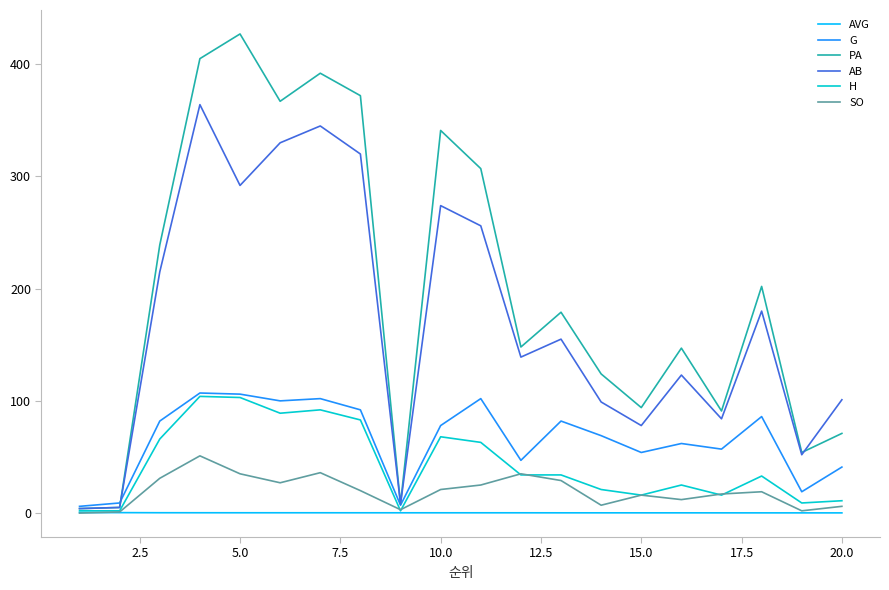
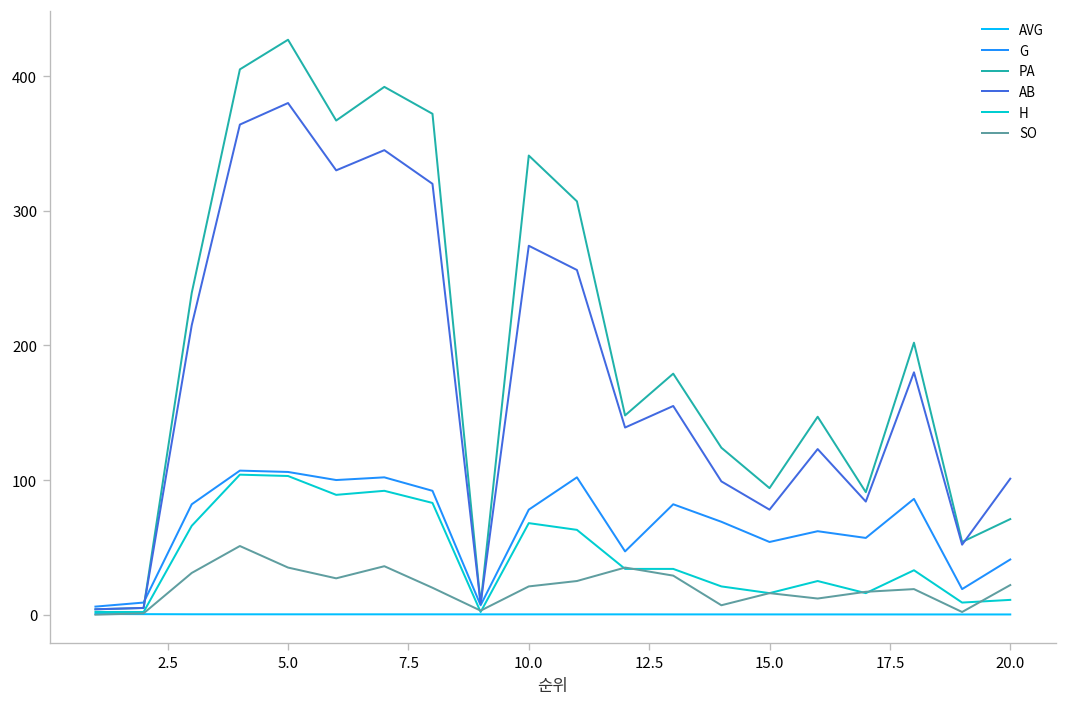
AB, 5.0: 292 -> 380
SO, 20.0: 6 -> 22
